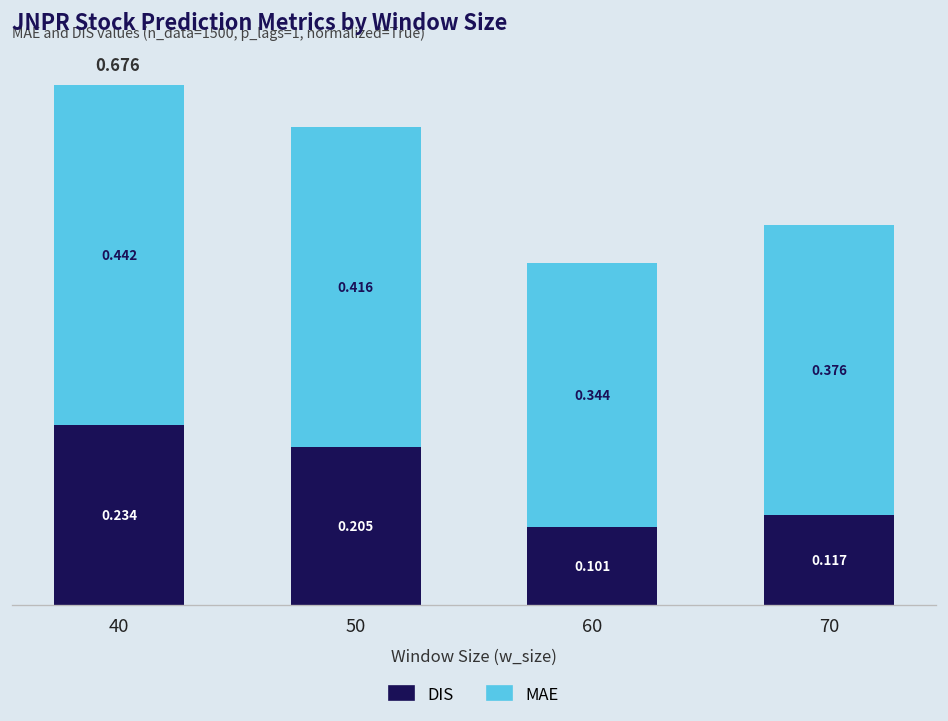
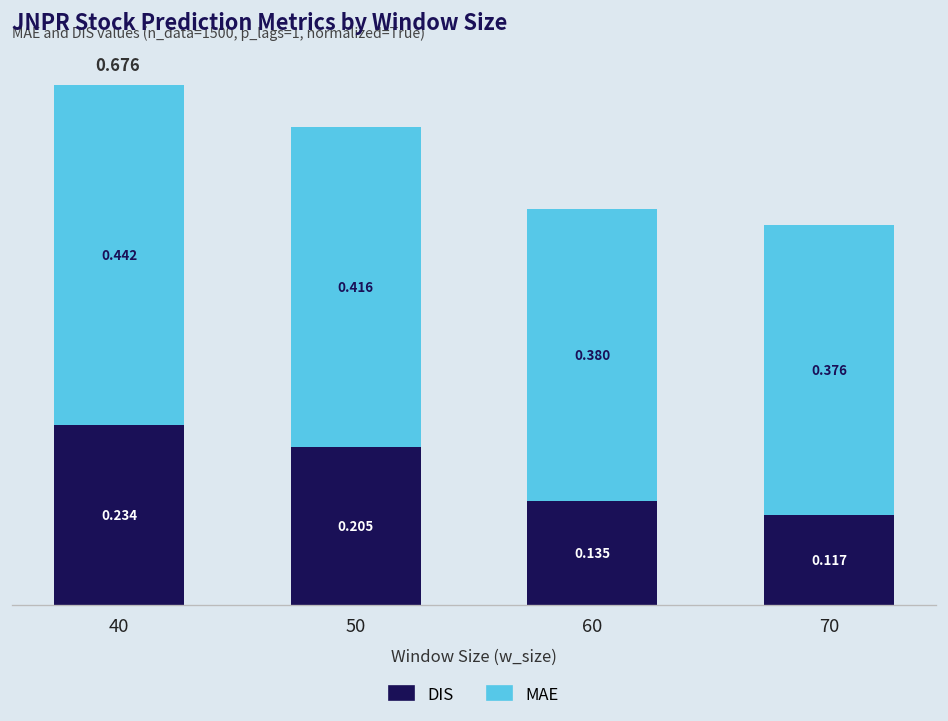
DIS, 60: 0.101 -> 0.135
MAE, 60: 0.344 -> 0.380
